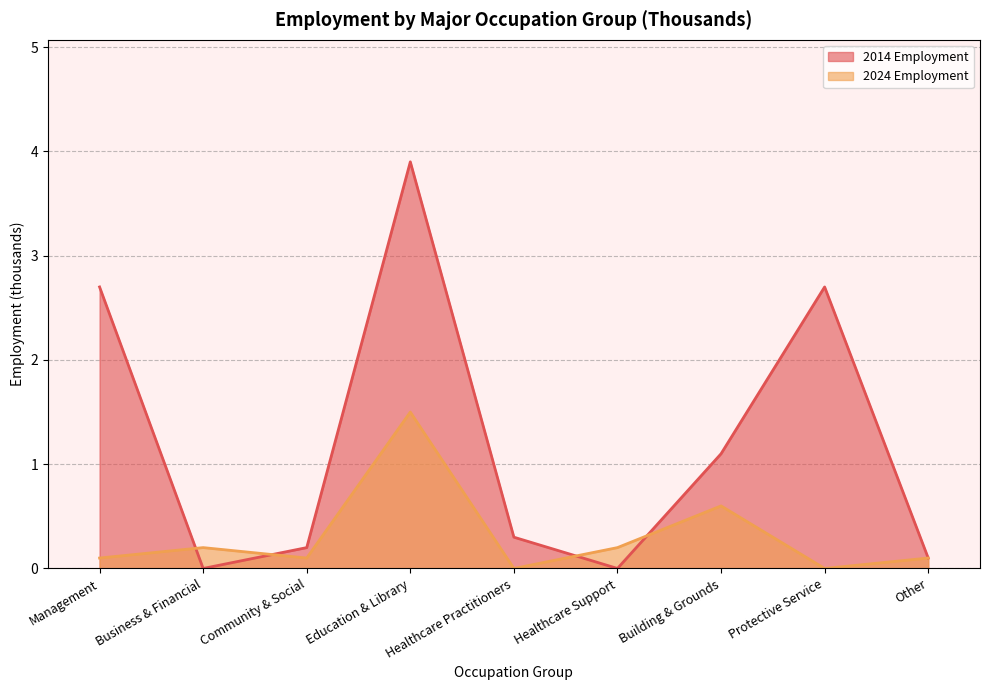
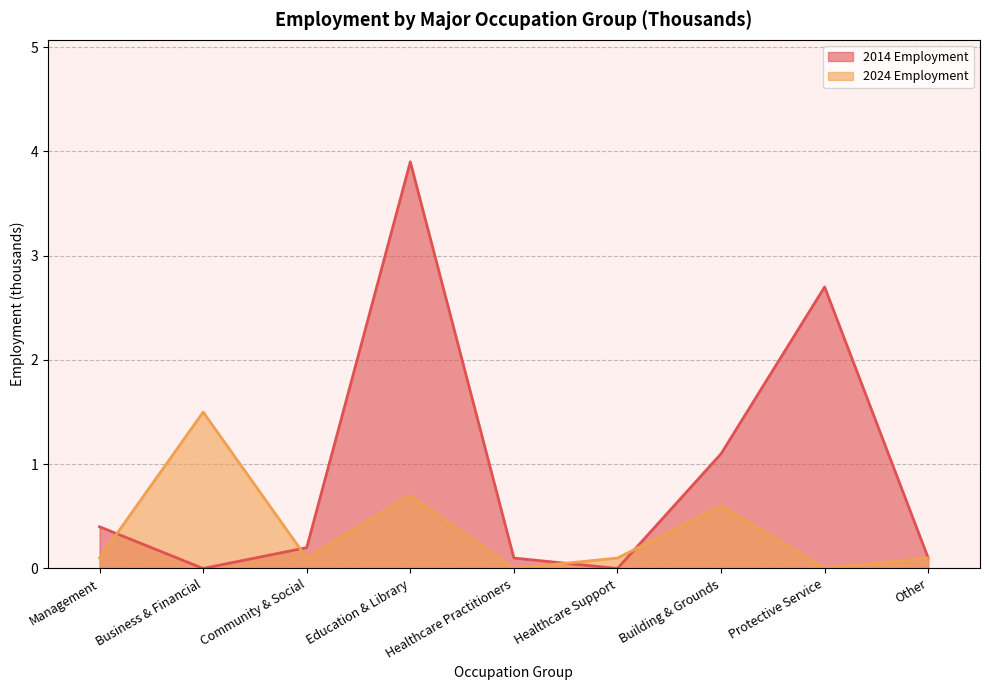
2014 Employment, Management: 2.7 -> 0.4
2024 Employment, Business & Financial: 0.2 -> 1.5
2024 Employment, Education & Library: 1.5 -> 0.7
2014 Employment, Healthcare Practitioners: 0.3 -> 0.1
2024 Employment, Healthcare Support: 0.2 -> 0.1
